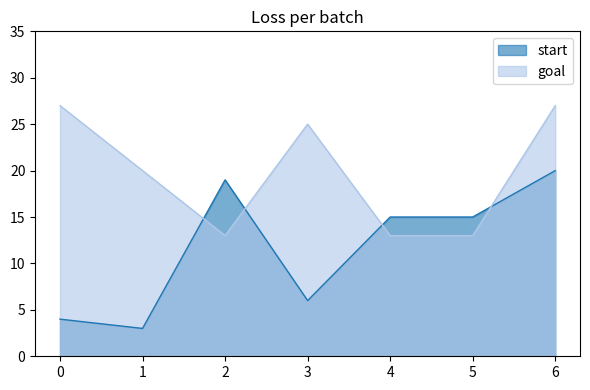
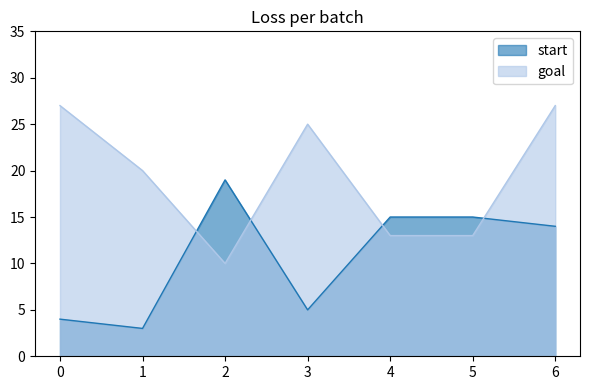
goal, 2: 13 -> 10
start, 3: 6 -> 5
start, 6: 20 -> 14
